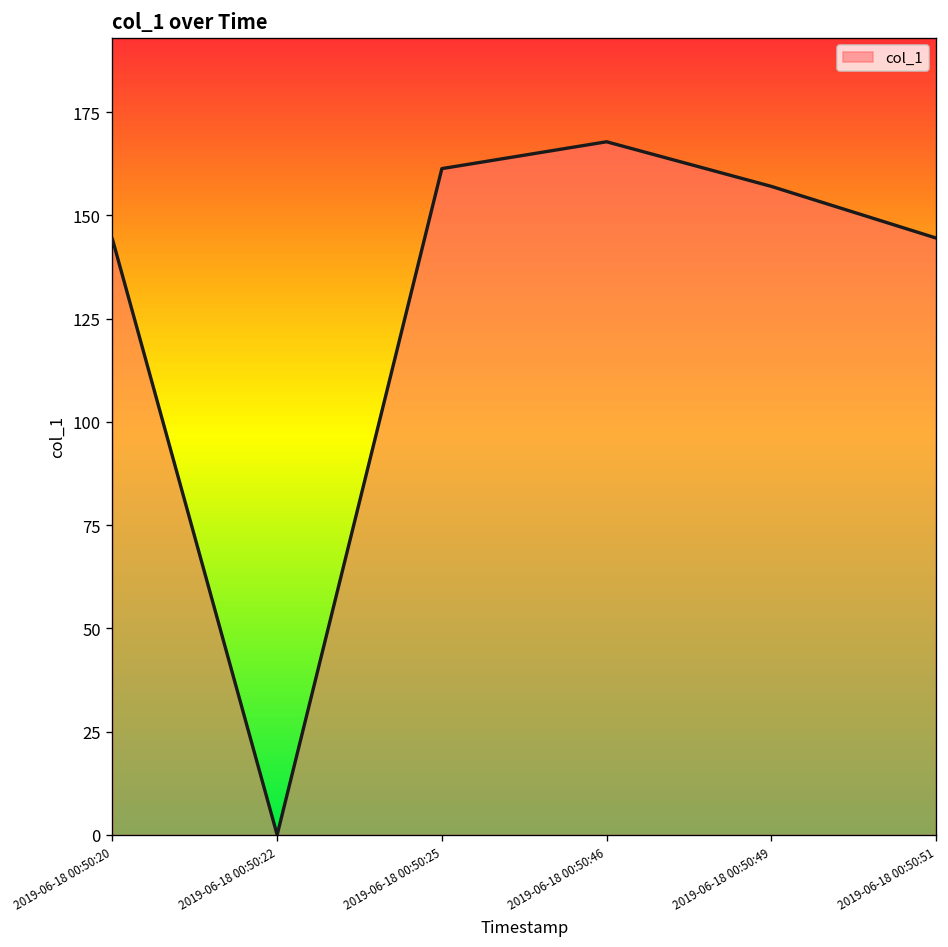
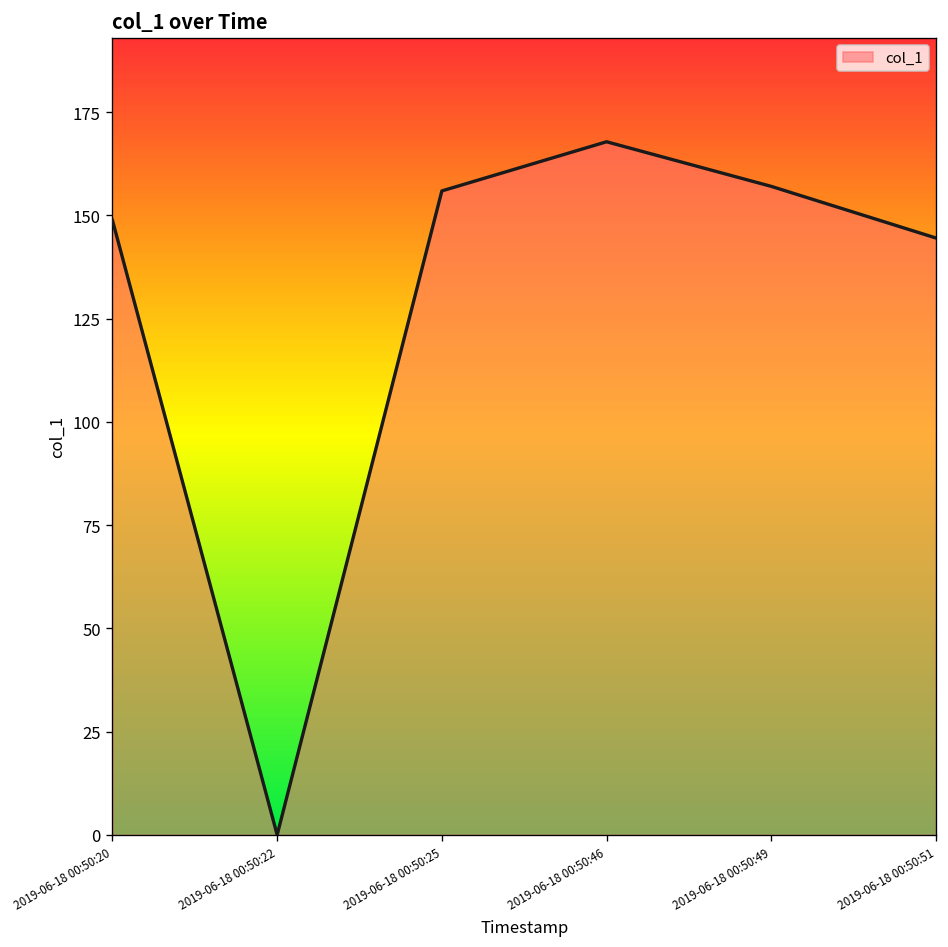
2019-06-18 00:50:20: 144 -> 149
2019-06-18 00:50:25: 161 -> 156
